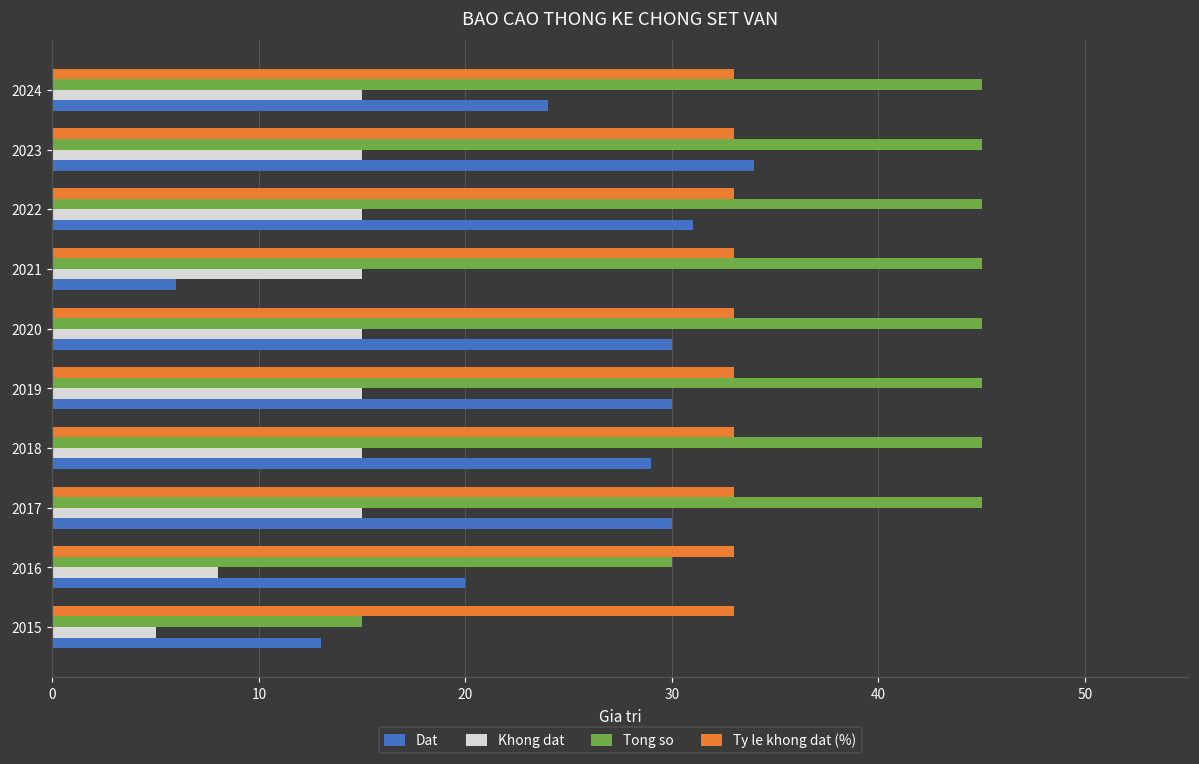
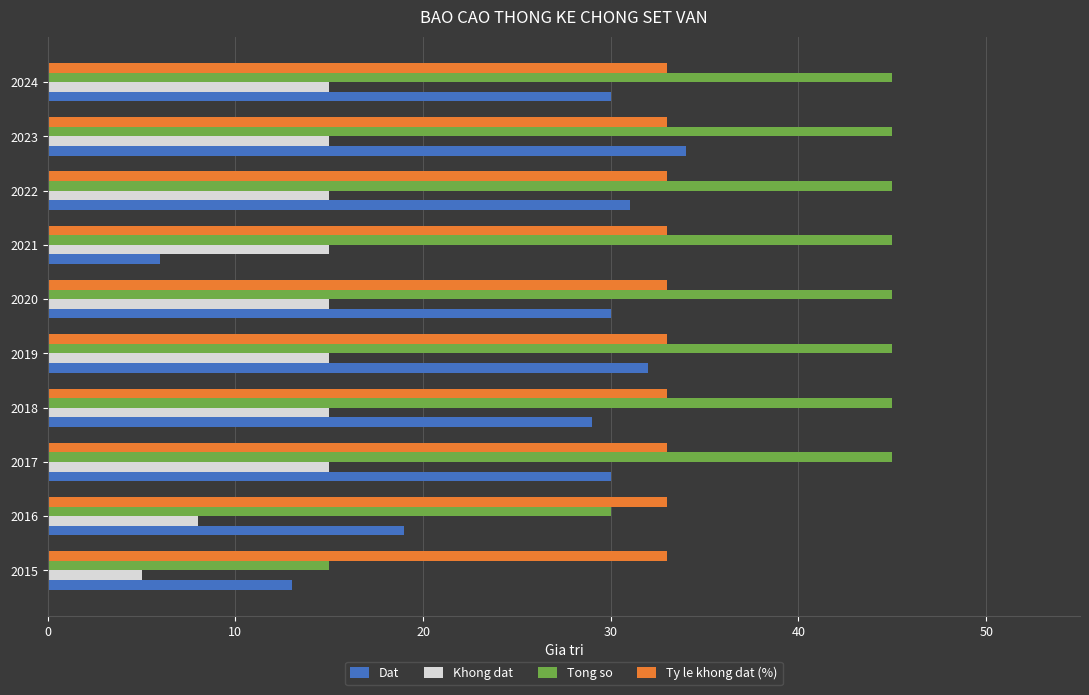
Dat, 2024: 24 -> 30
Dat, 2019: 30 -> 32
Dat, 2016: 20 -> 19
